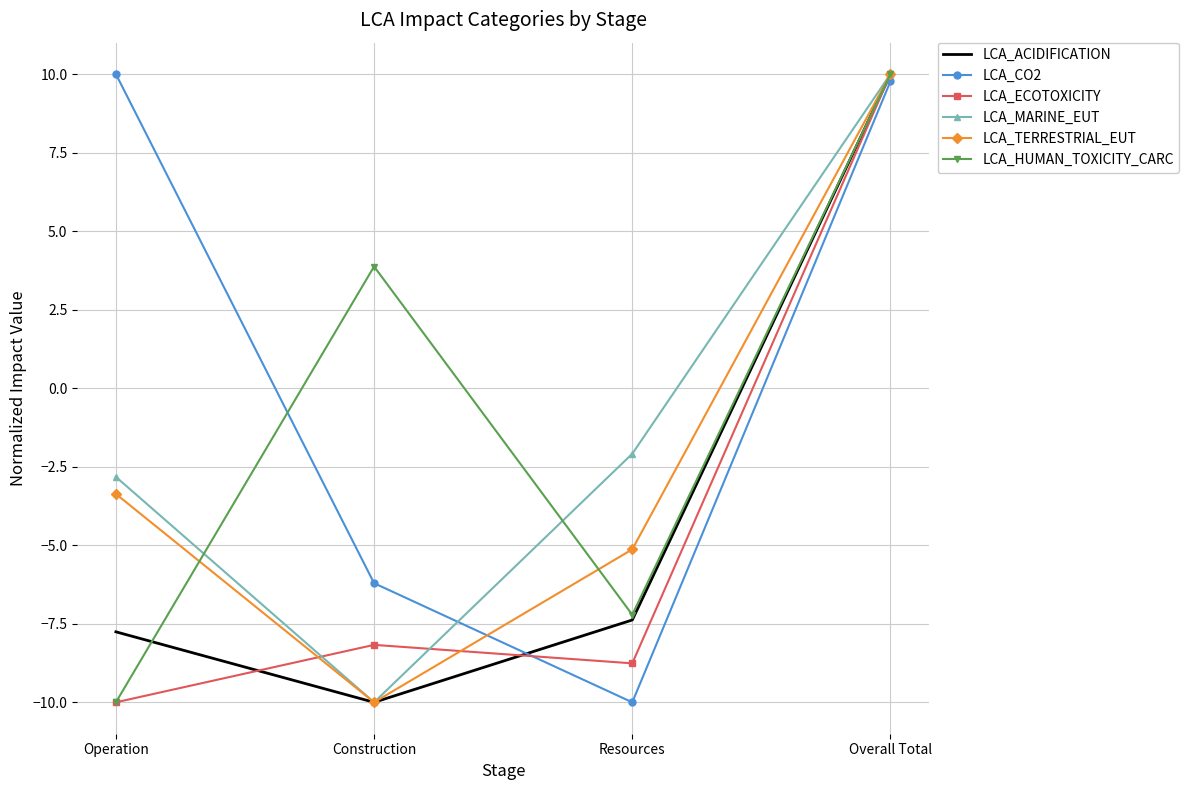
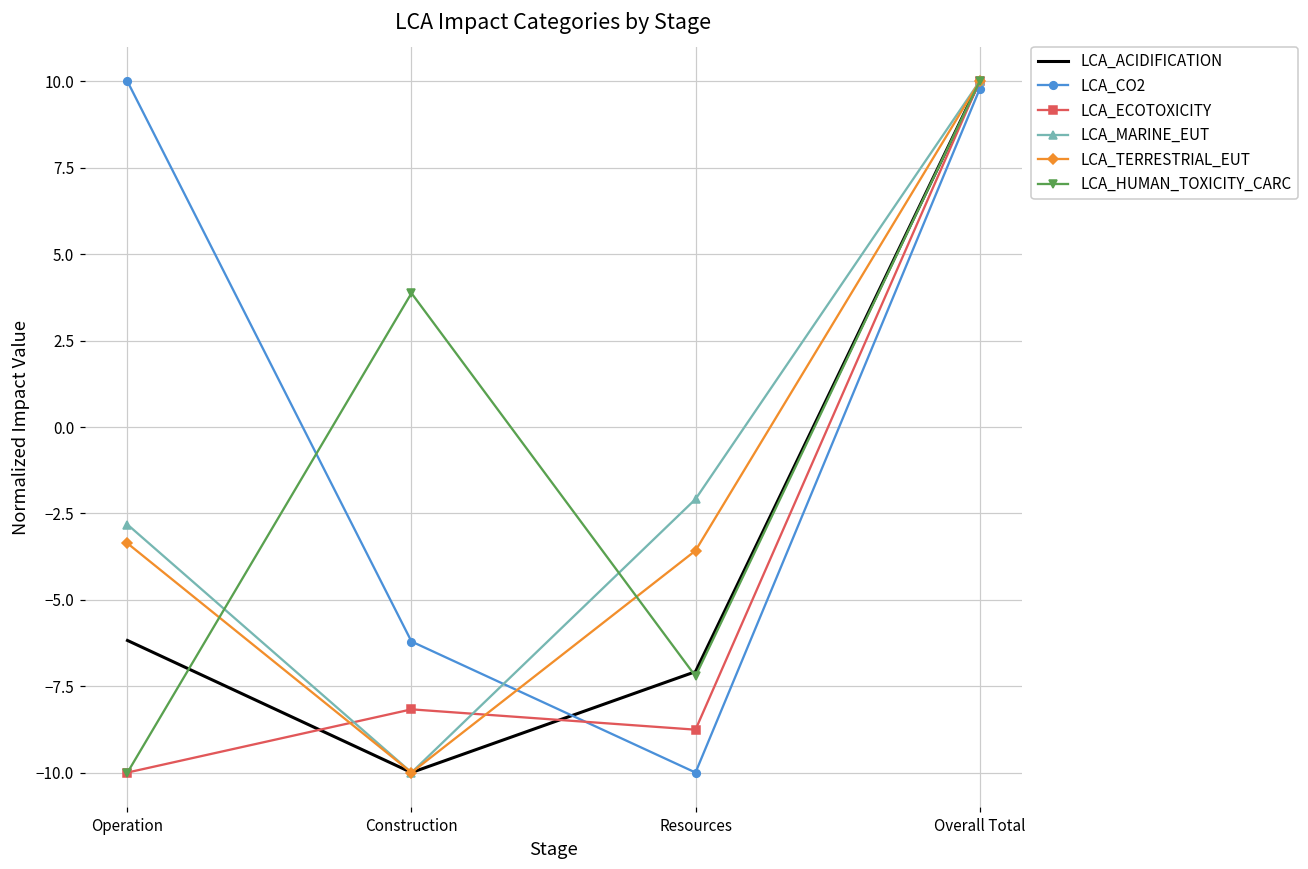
LCA_ACIDIFICATION, Operation: -7.8 -> -6.2
LCA_ACIDIFICATION, Resources: -7.4 -> -7.1
LCA_TERRESTRIAL_EUT, Resources: -5.1 -> -3.6
